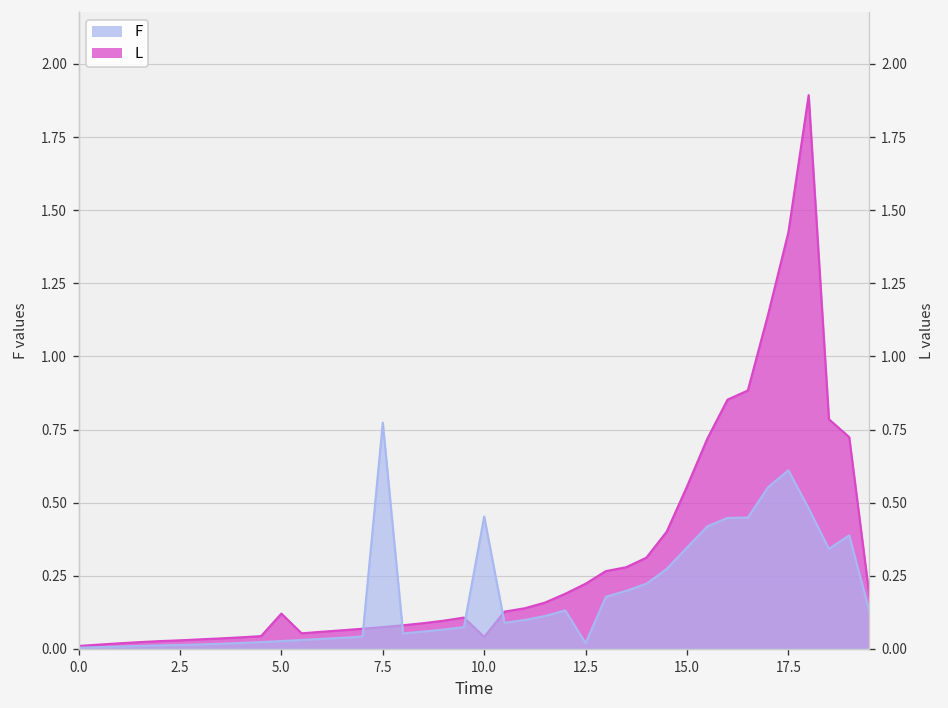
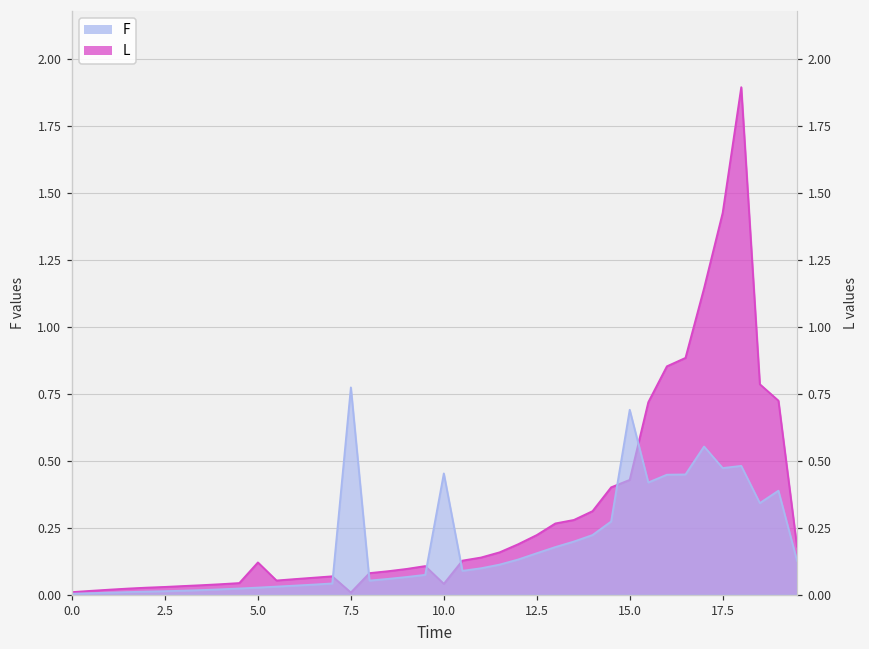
L, 7.5: 0.07 -> 0.01
F, 12.5: 0.02 -> 0.16
L, 15.0: 0.56 -> 0.43
F, 15.0: 0.35 -> 0.69
F, 17.5: 0.61 -> 0.47
